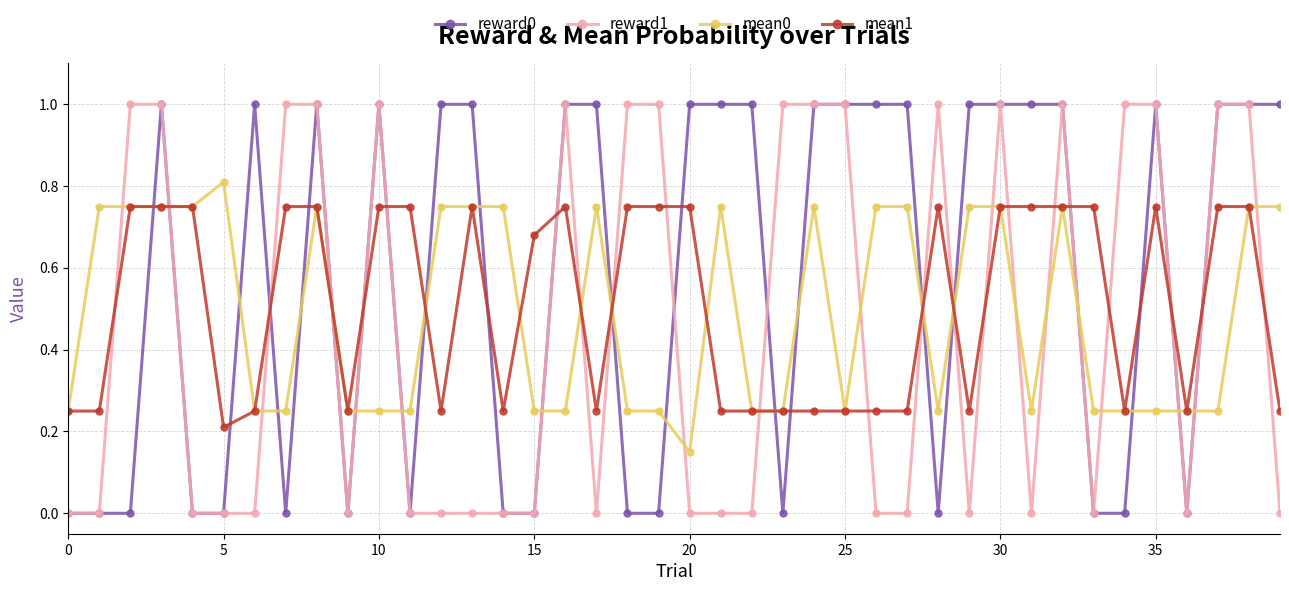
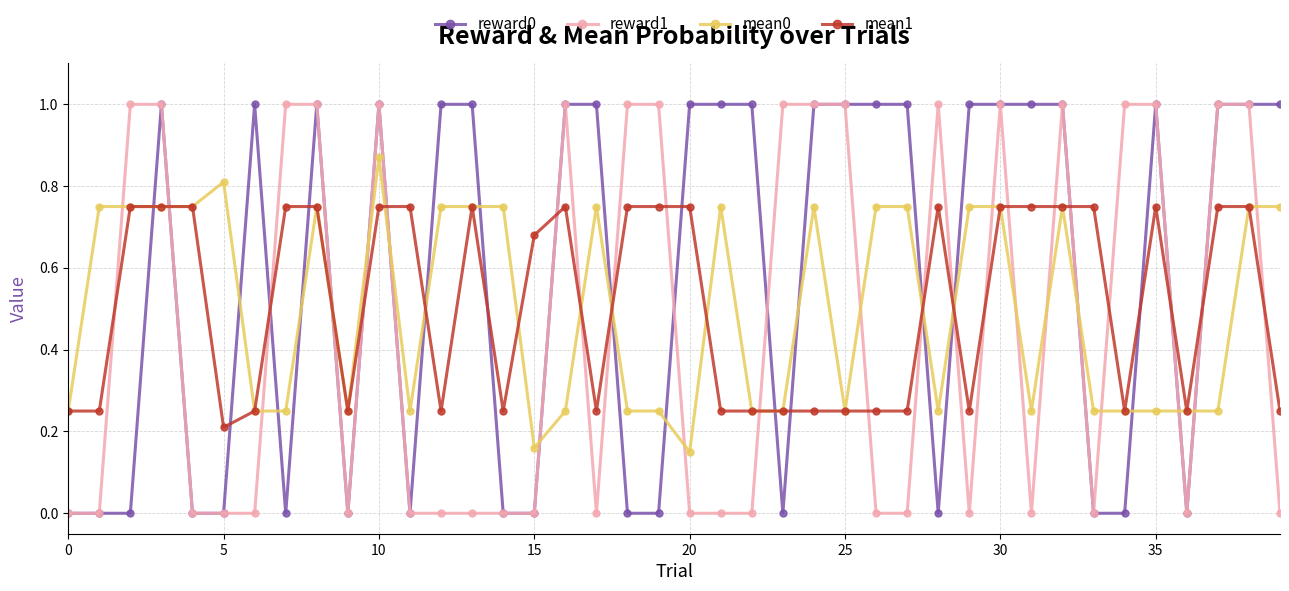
mean0, 10: 0.25 -> 0.87
mean0, 15: 0.25 -> 0.16
